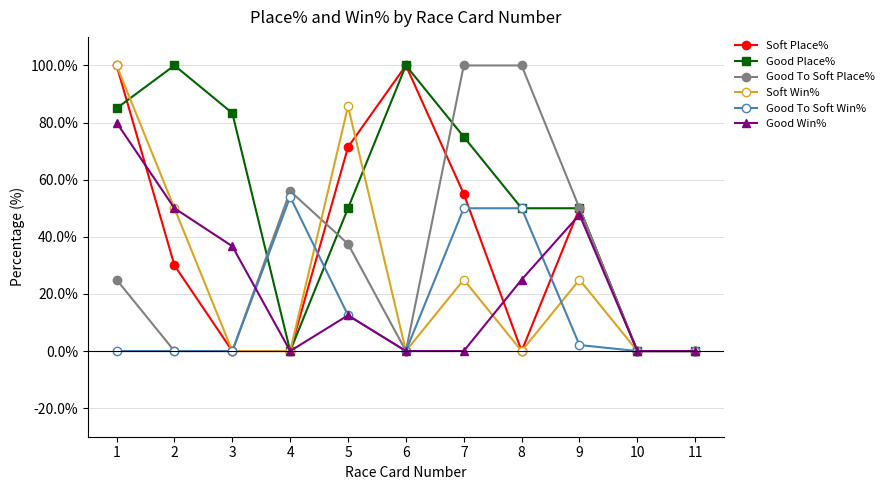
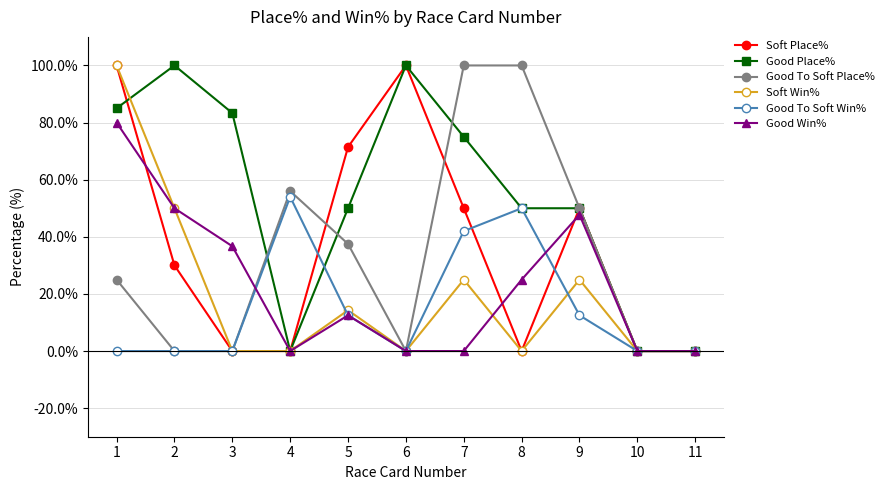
Soft Win%, 5: 86% -> 14%
Soft Place%, 7: 55% -> 50%
Good To Soft Win%, 7: 50% -> 42%
Good To Soft Win%, 9: 2% -> 13%
